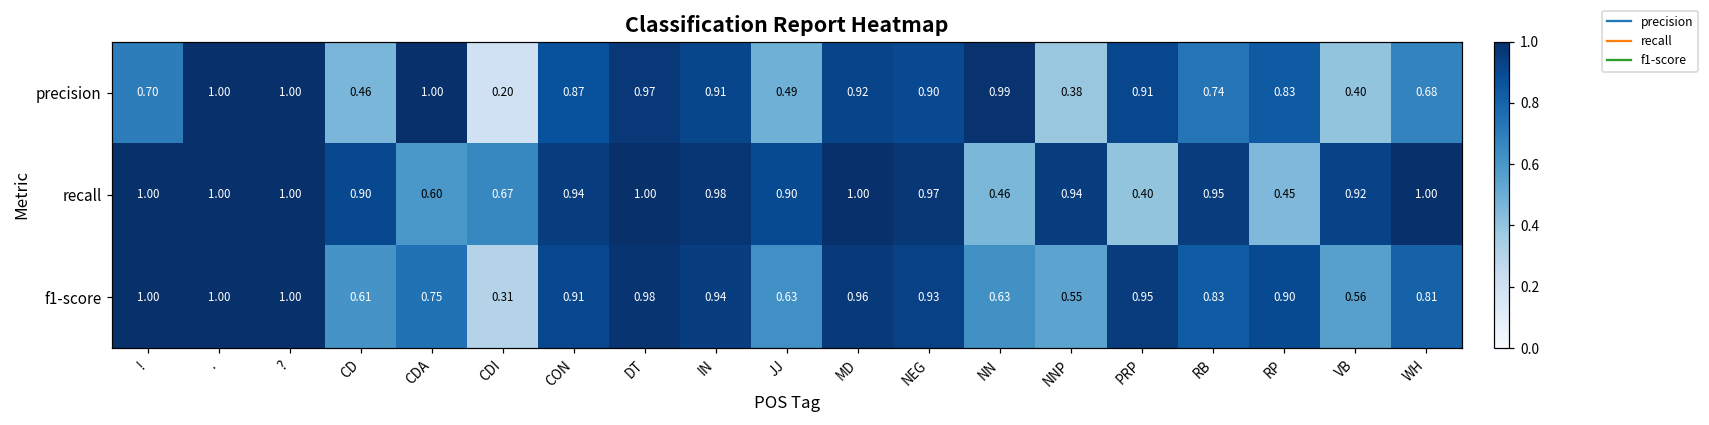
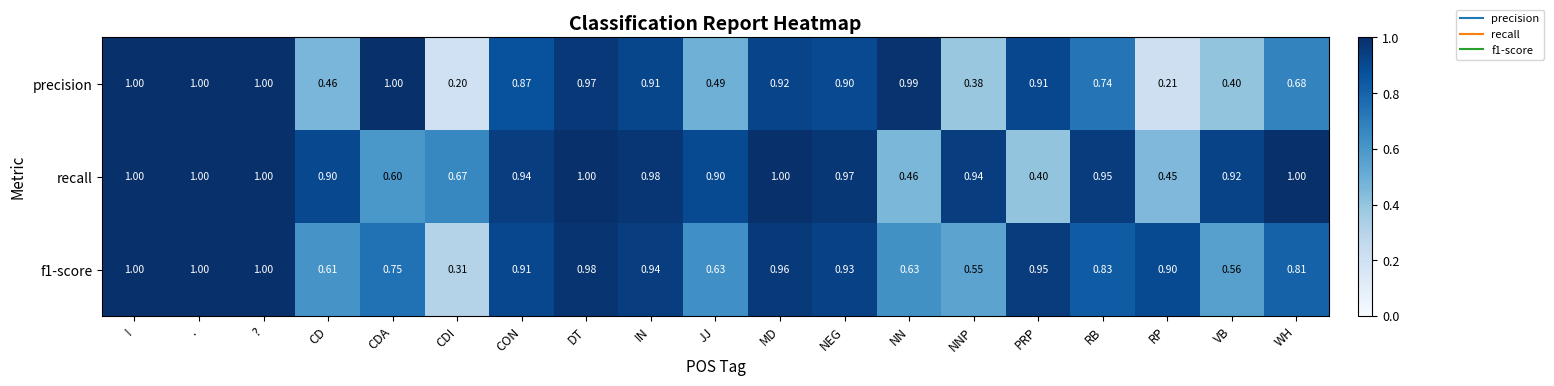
precision, !: 0.70 -> 1.00
precision, RP: 0.83 -> 0.21
